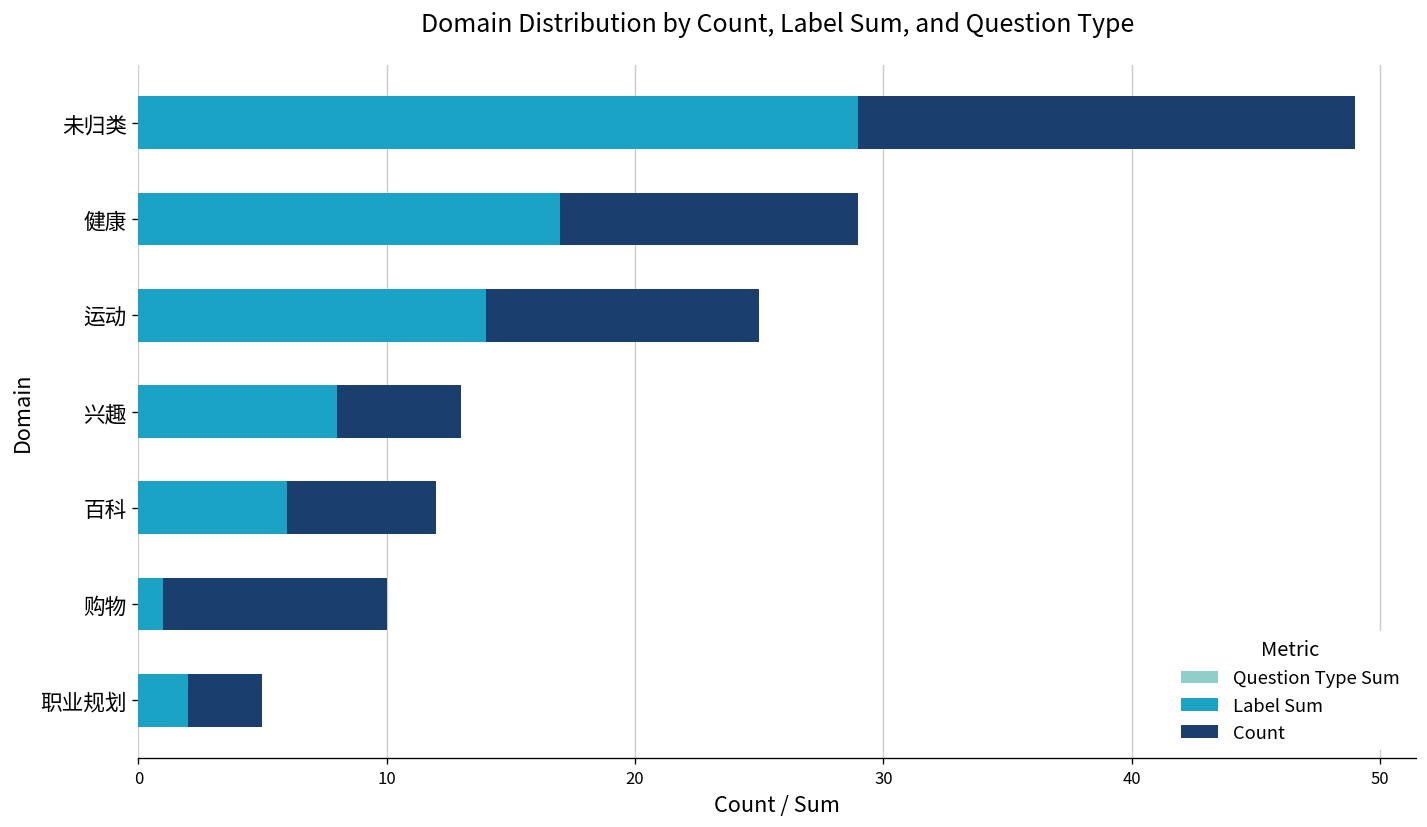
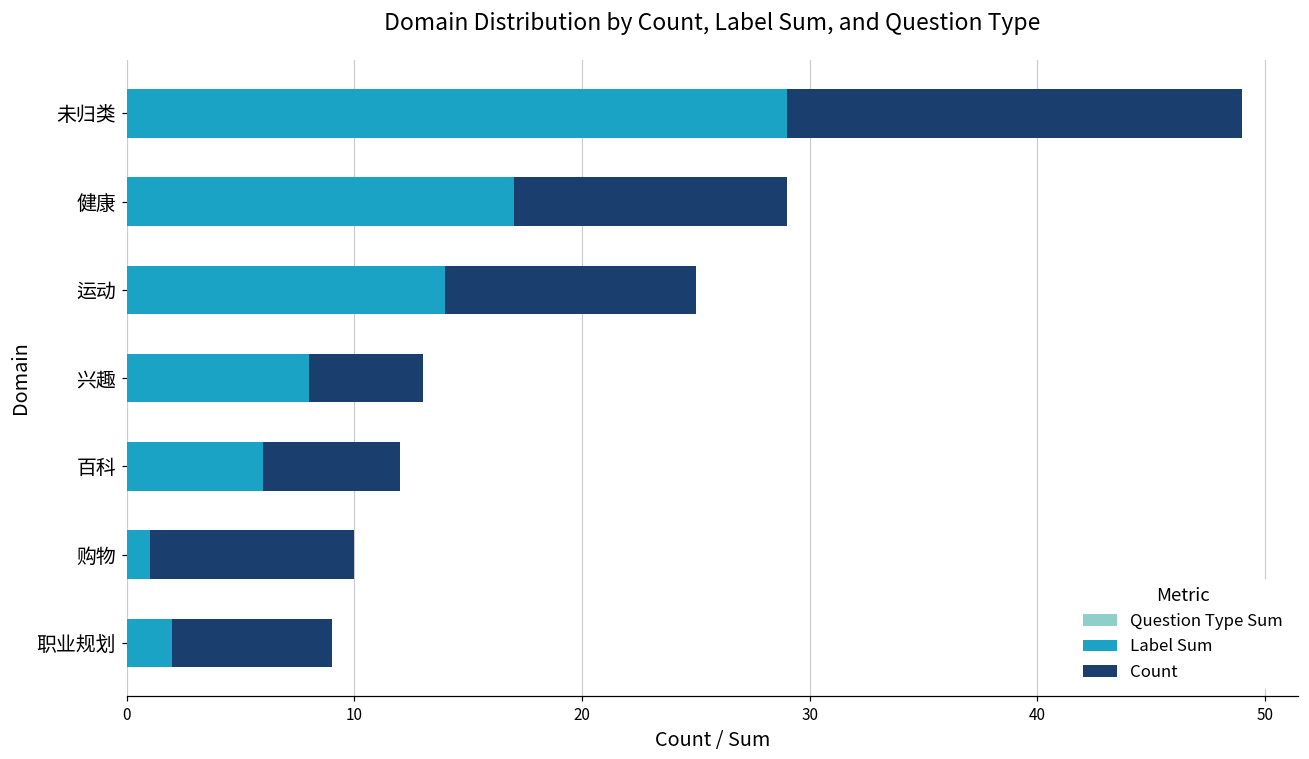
Count, 职业规划: 3 -> 7
